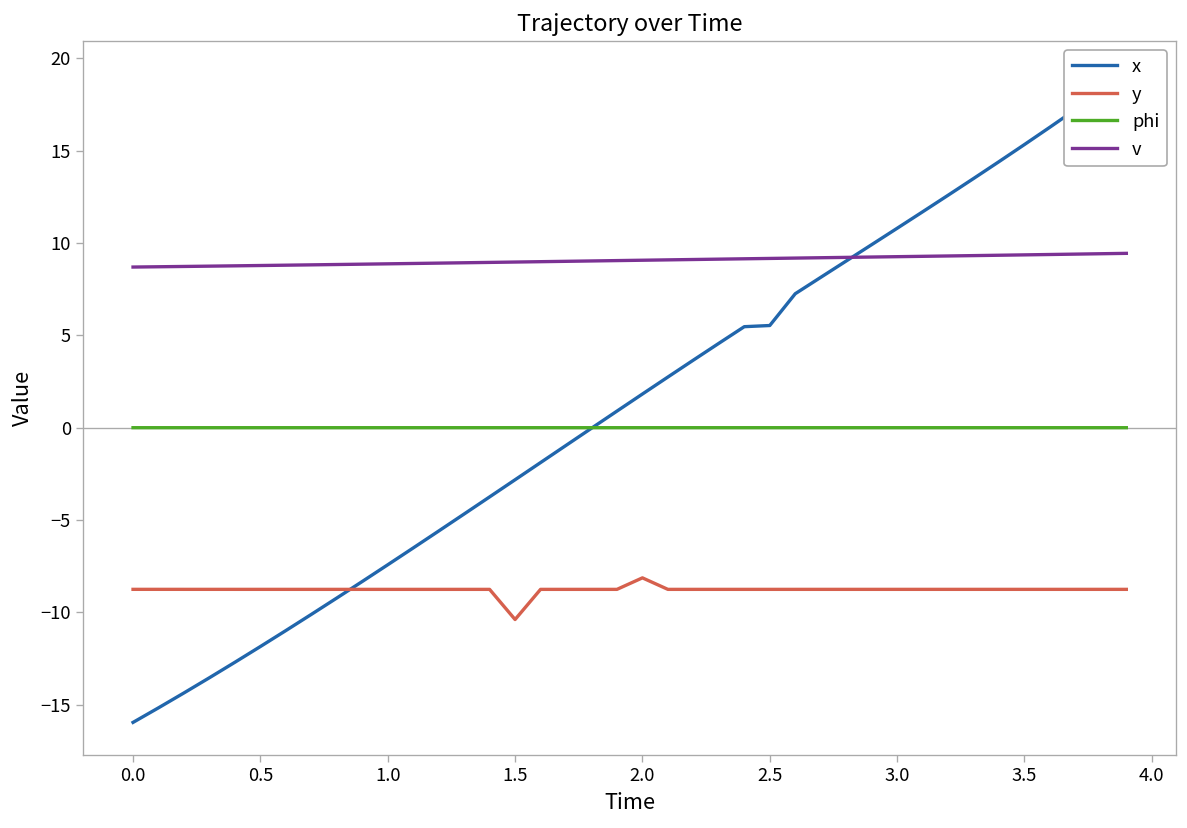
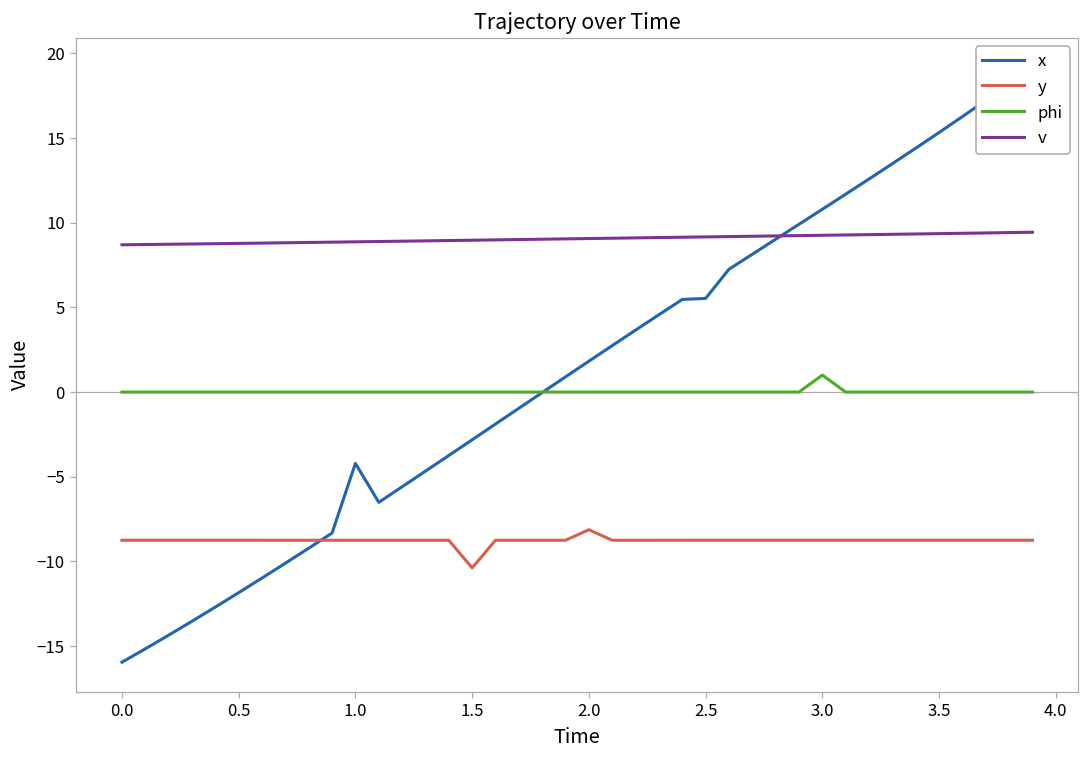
x, 1.0: -7.4 -> -4.2
phi, 3.0: 0 -> 1
